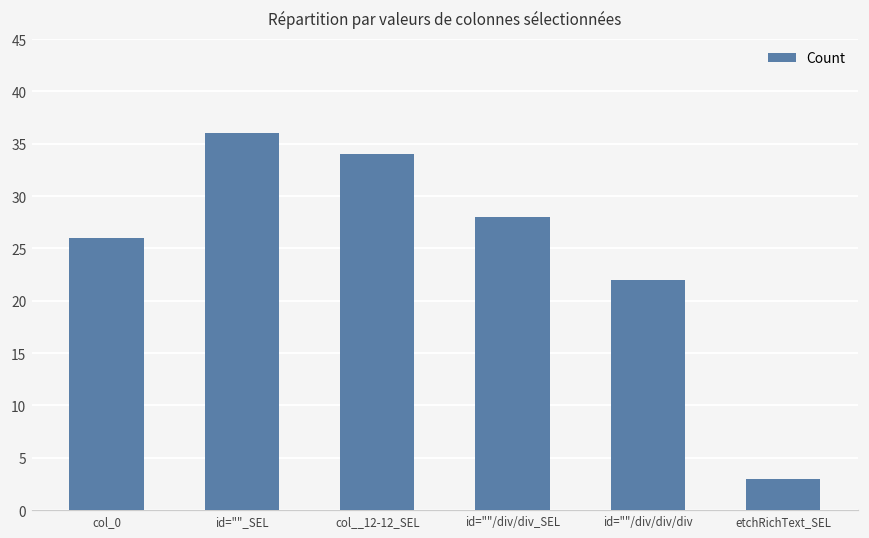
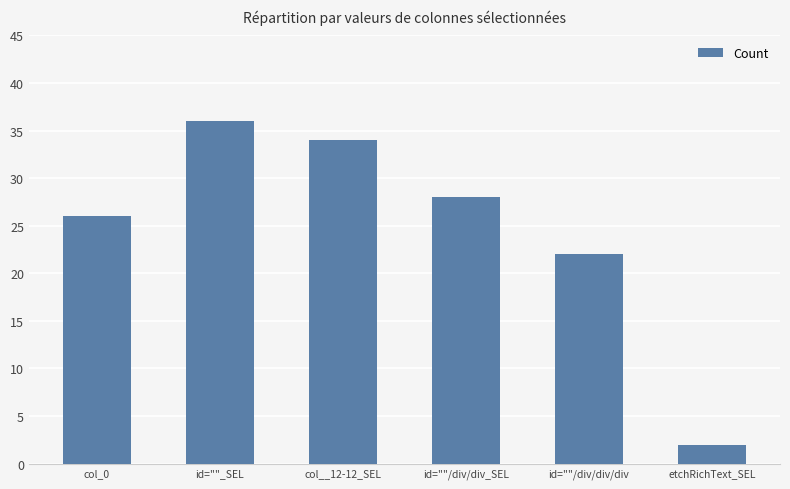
etchRichText_SEL: 3 -> 2
